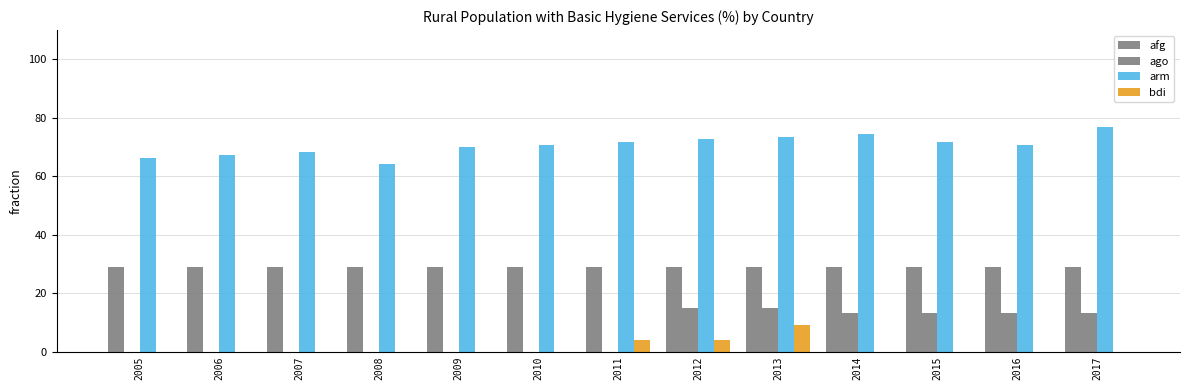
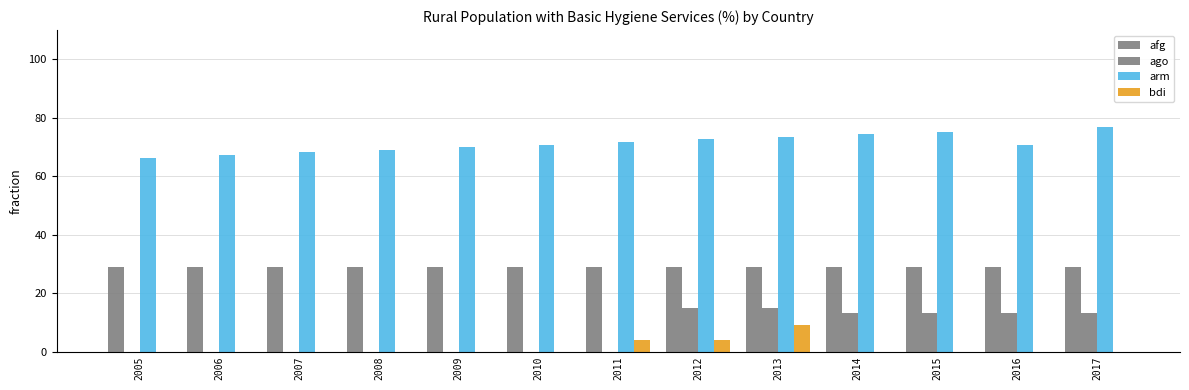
arm, 2008: 64 -> 69
arm, 2015: 72 -> 75
